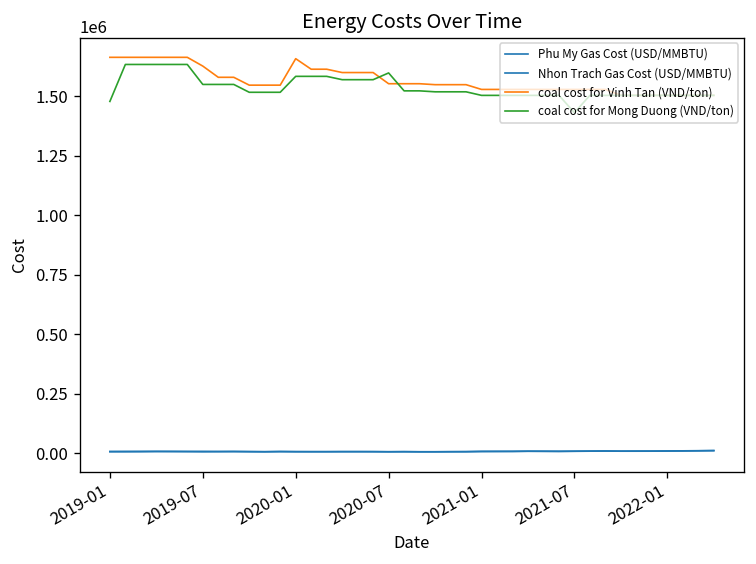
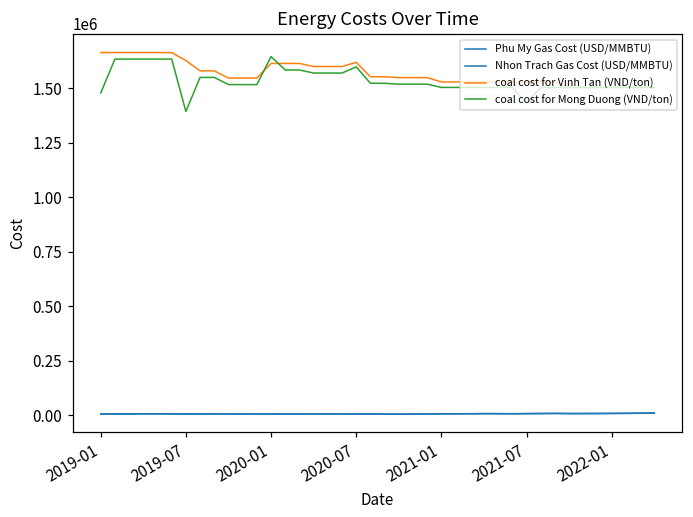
coal cost for Mong Duong (VND/ton), 2019-07: 1550000 -> 1390000
coal cost for Vinh Tan (VND/ton), 2020-01: 1660000 -> 1610000
coal cost for Mong Duong (VND/ton), 2020-01: 1580000 -> 1650000
coal cost for Vinh Tan (VND/ton), 2020-07: 1550000 -> 1620000
